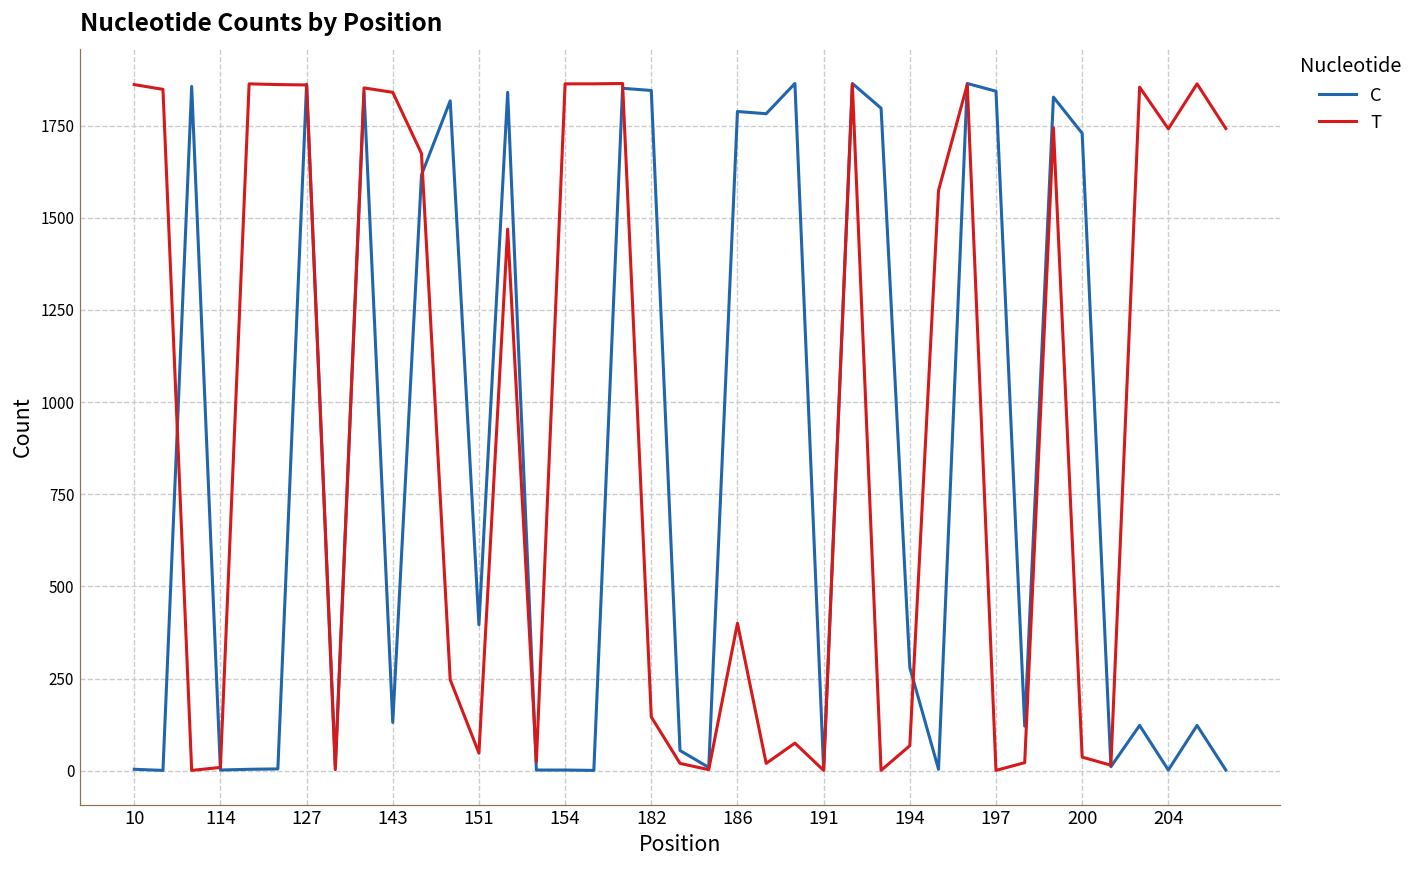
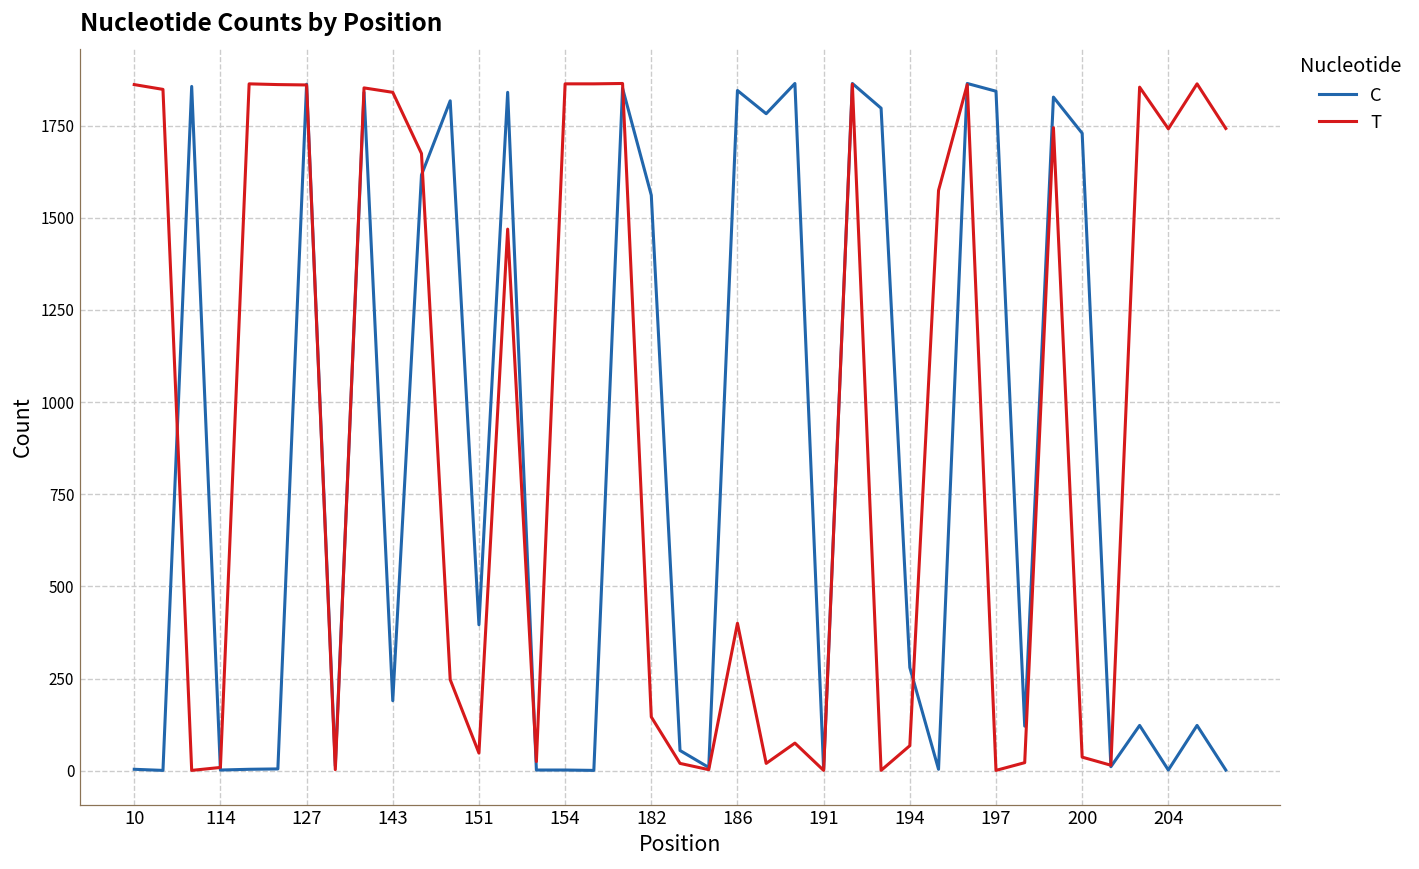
C, 143: 130 -> 190
C, 182: 1850 -> 1560
C, 186: 1790 -> 1850
